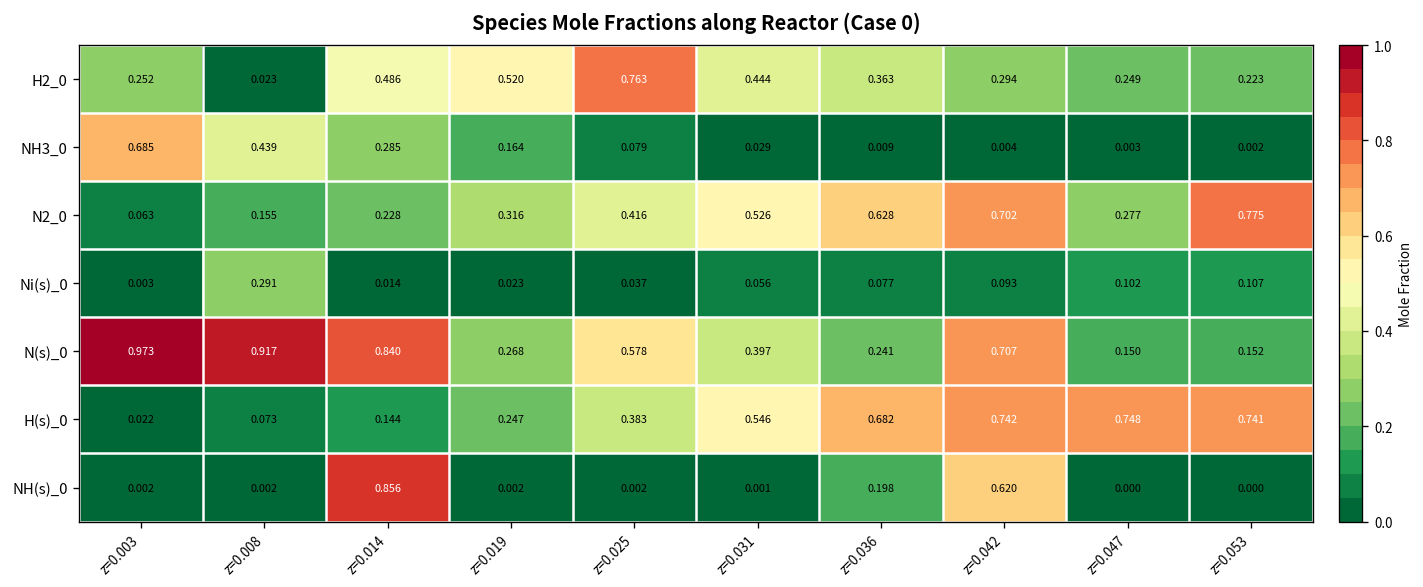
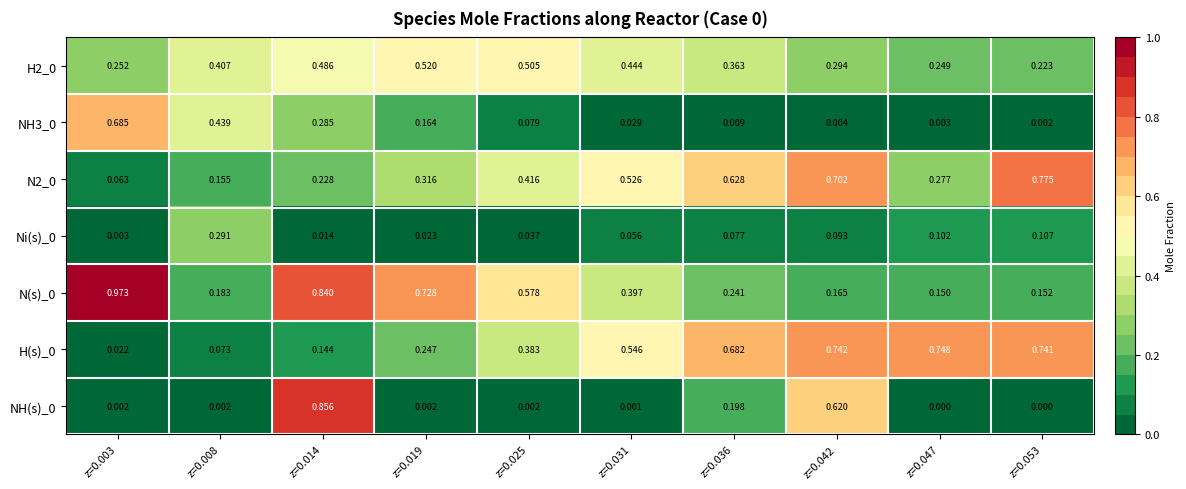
H2_0, z=0.008: 0.023 -> 0.407
H2_0, z=0.025: 0.763 -> 0.505
N(s)_0, z=0.008: 0.917 -> 0.183
N(s)_0, z=0.019: 0.268 -> 0.728
N(s)_0, z=0.042: 0.707 -> 0.165
